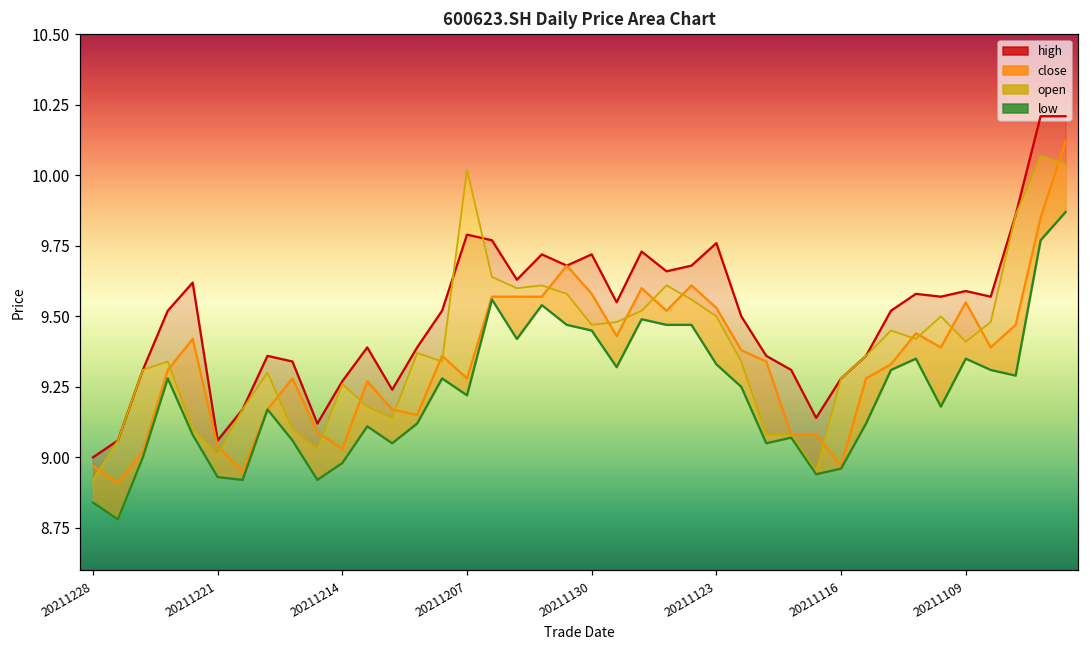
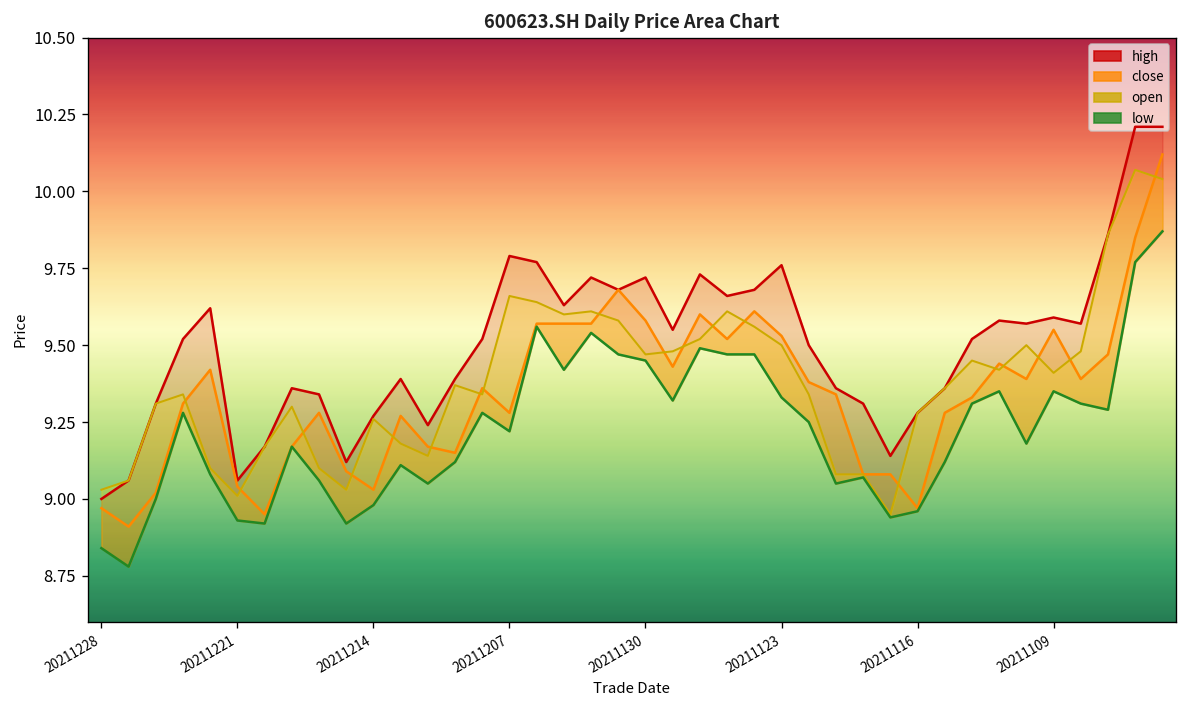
open, 20211228: 8.92 -> 9.03
open, 20211207: 10.02 -> 9.66
